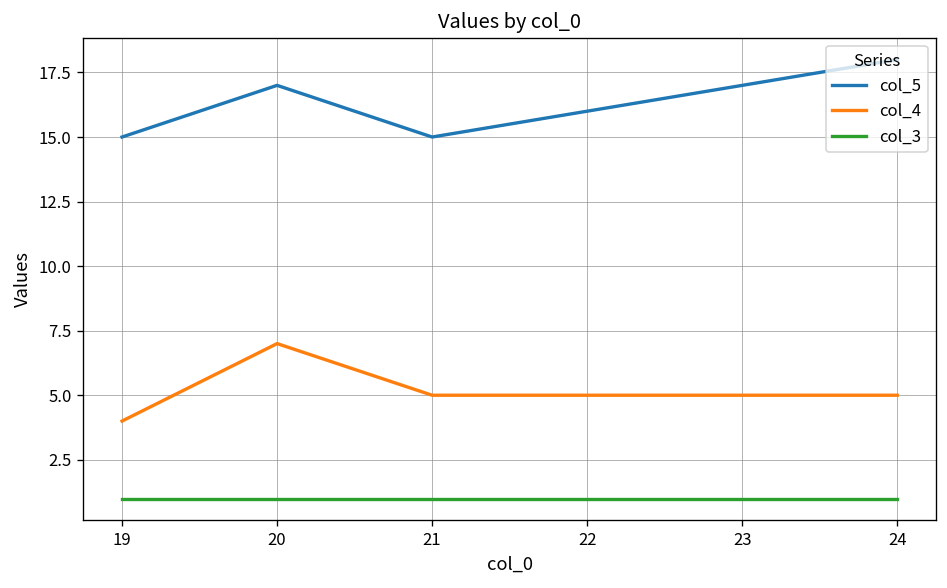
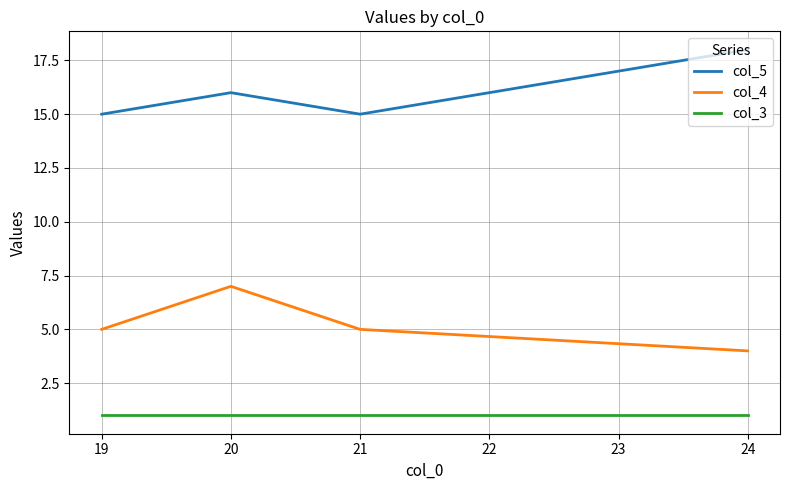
col_4, 19: 4 -> 5
col_5, 20: 17 -> 16
col_4, 24: 5 -> 4
